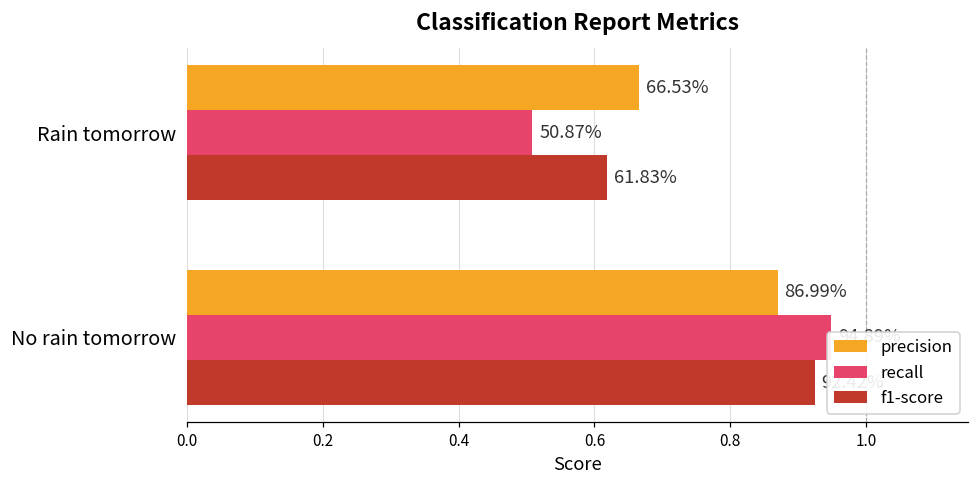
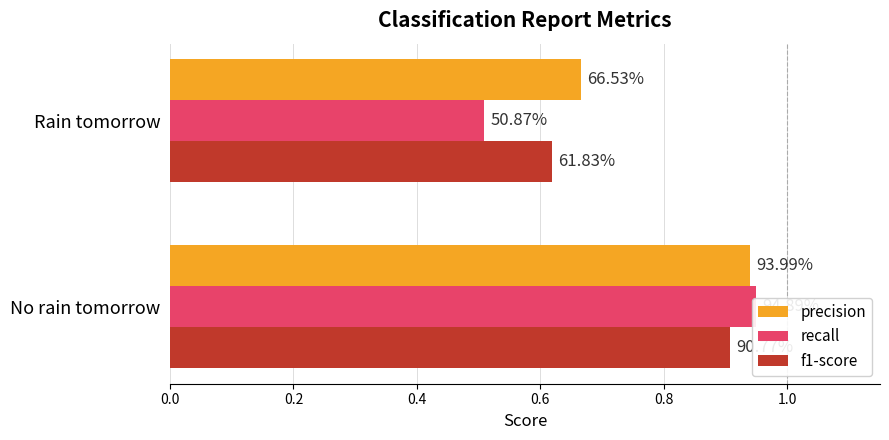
precision, No rain tomorrow: 86.99% -> 93.99%
f1-score, No rain tomorrow: 0.92 -> 0.91
